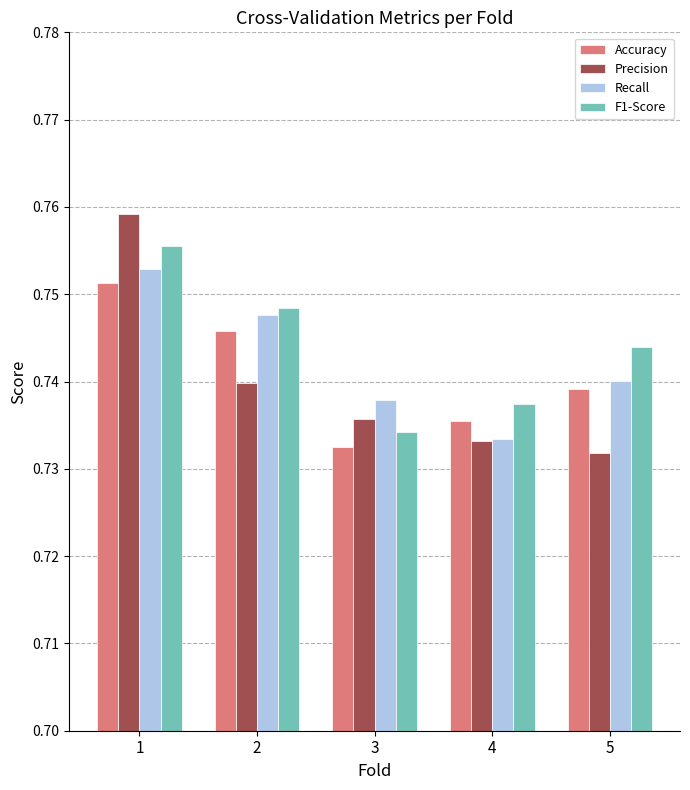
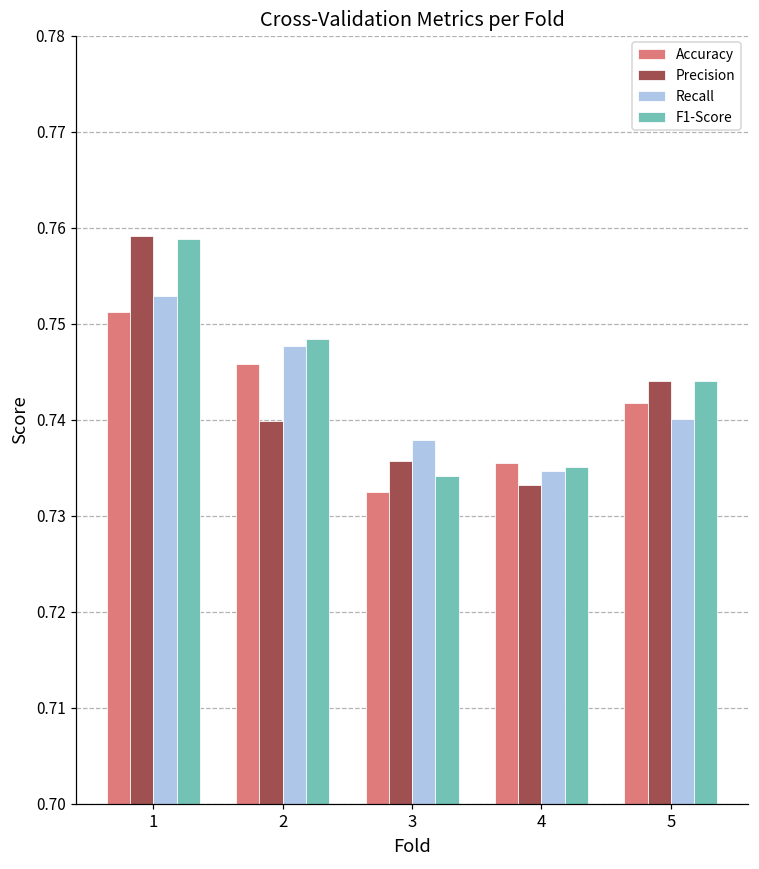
F1-Score, 1: 0.756 -> 0.759
Recall, 4: 0.733 -> 0.735
F1-Score, 4: 0.737 -> 0.735
Accuracy, 5: 0.739 -> 0.742
Precision, 5: 0.732 -> 0.744
